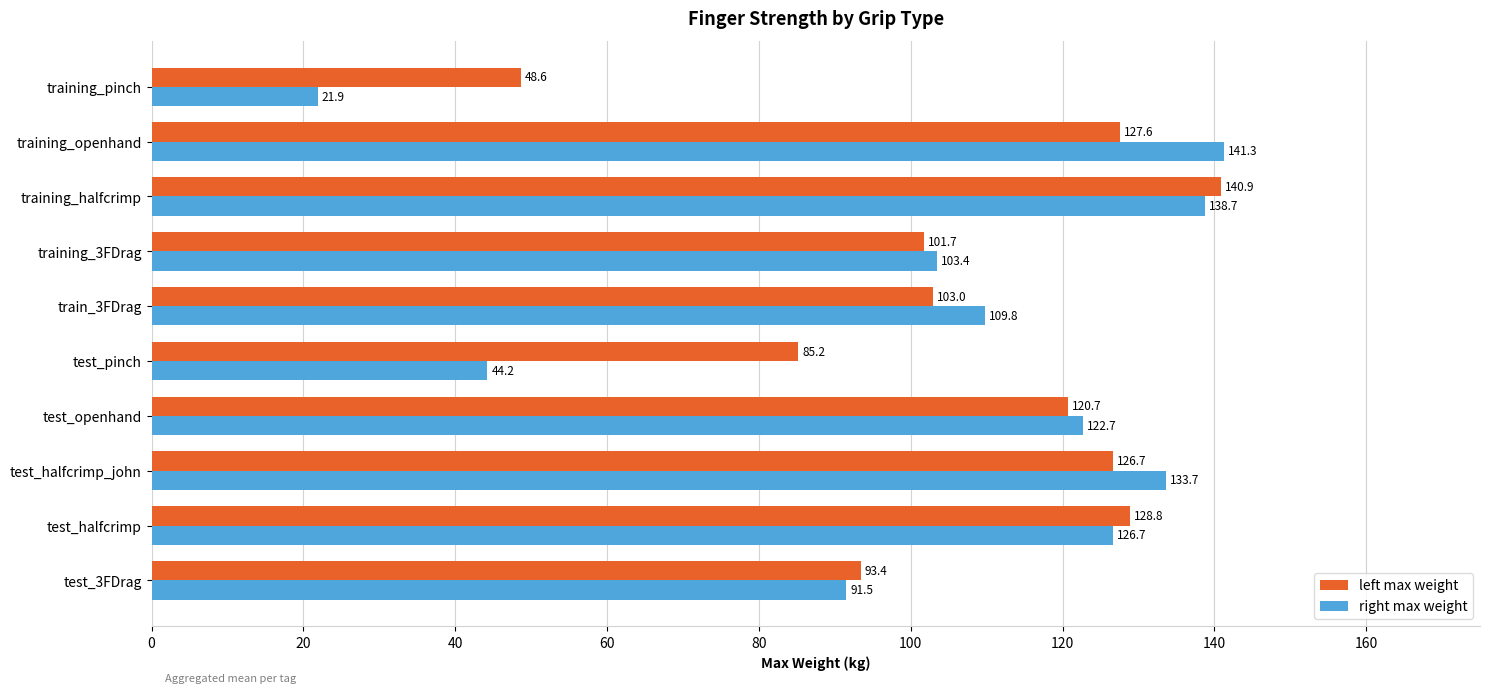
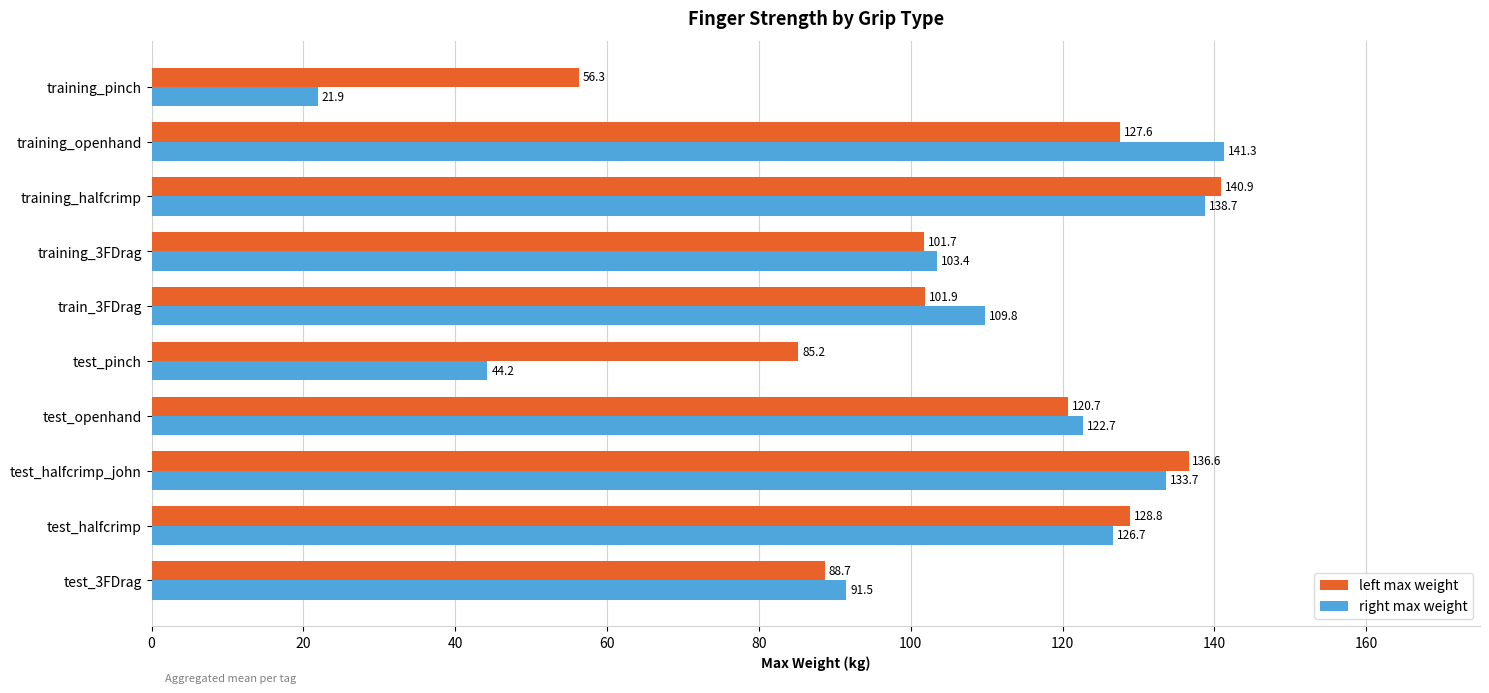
left max weight, training_pinch: 48.6 -> 56.3
left max weight, train_3FDrag: 103.0 -> 101.9
left max weight, test_halfcrimp_john: 126.7 -> 136.6
left max weight, test_3FDrag: 93.4 -> 88.7
